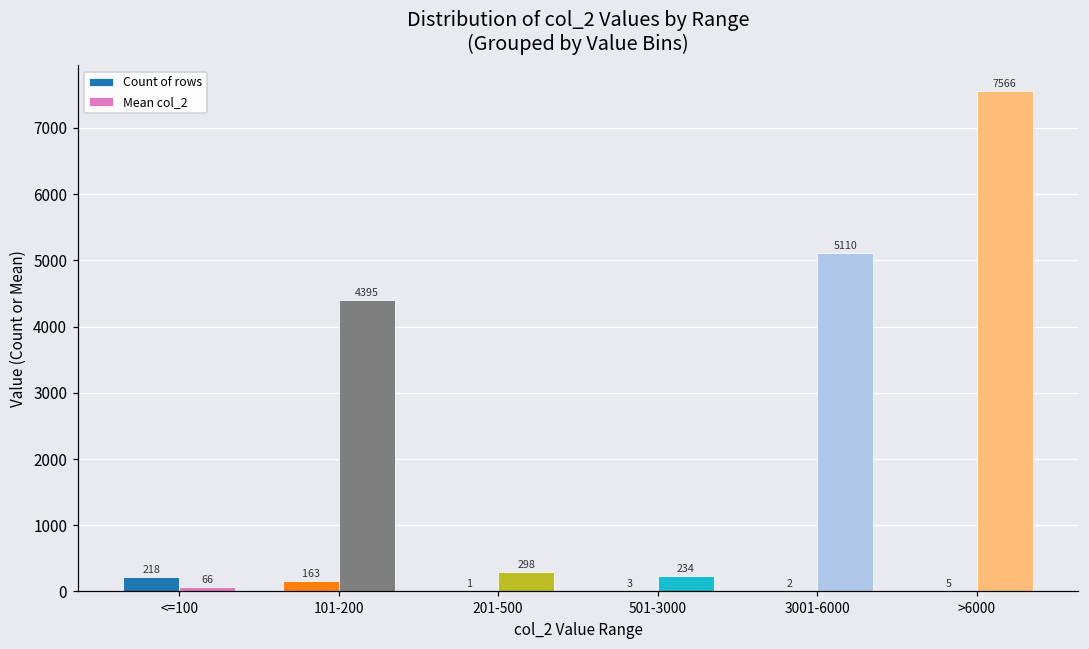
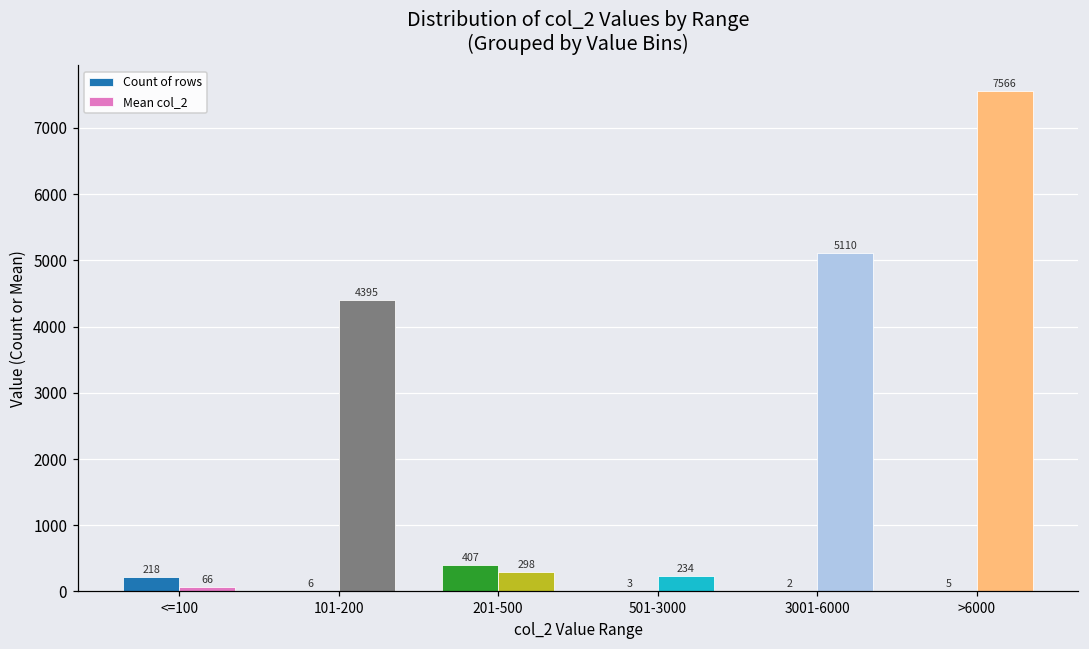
Count of rows, 101-200: 163 -> 6
Count of rows, 201-500: 1 -> 407
